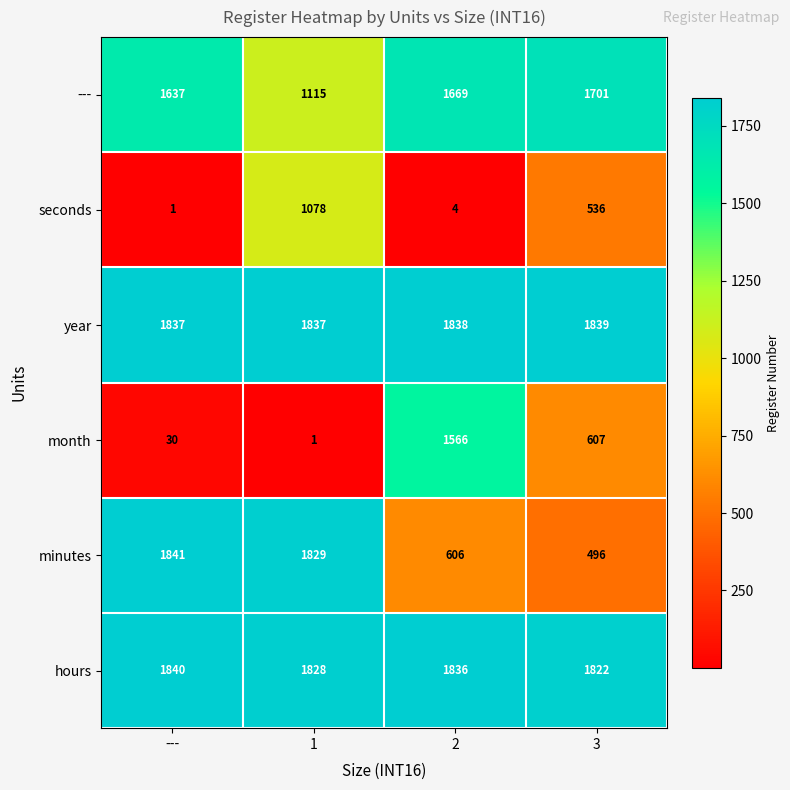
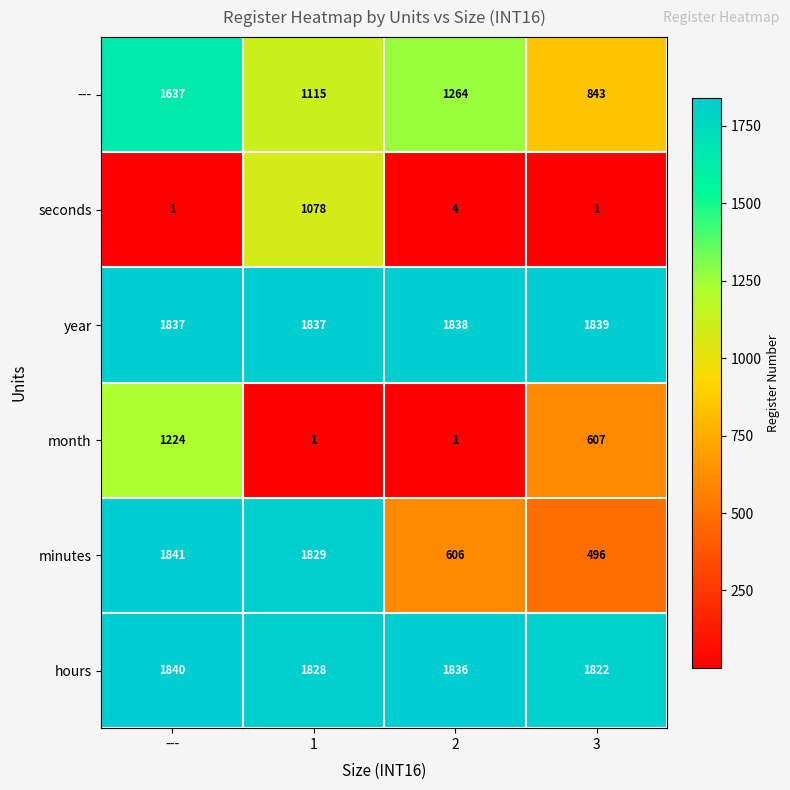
---, 2: 1669 -> 1264
---, 3: 1701 -> 843
seconds, 3: 536 -> 1
month, ---: 30 -> 1224
month, 2: 1566 -> 1
